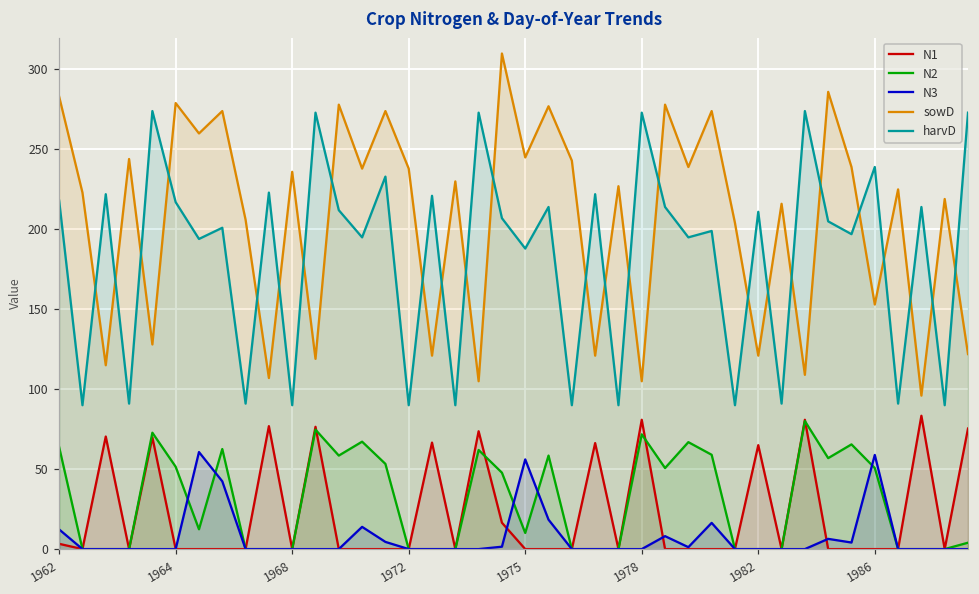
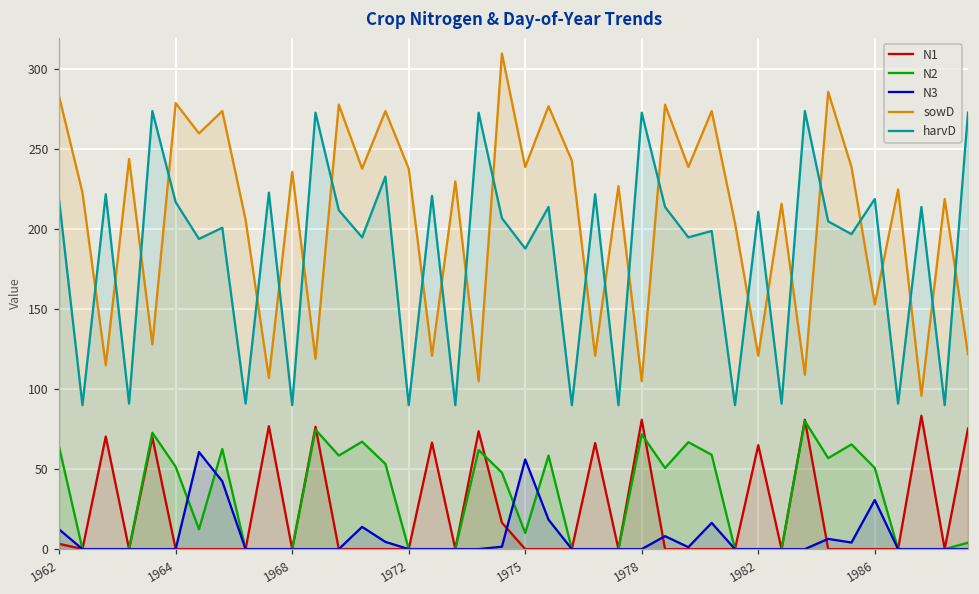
sowD, 1975: 245 -> 239
N3, 1986: 59 -> 31
harvD, 1986: 239 -> 219
